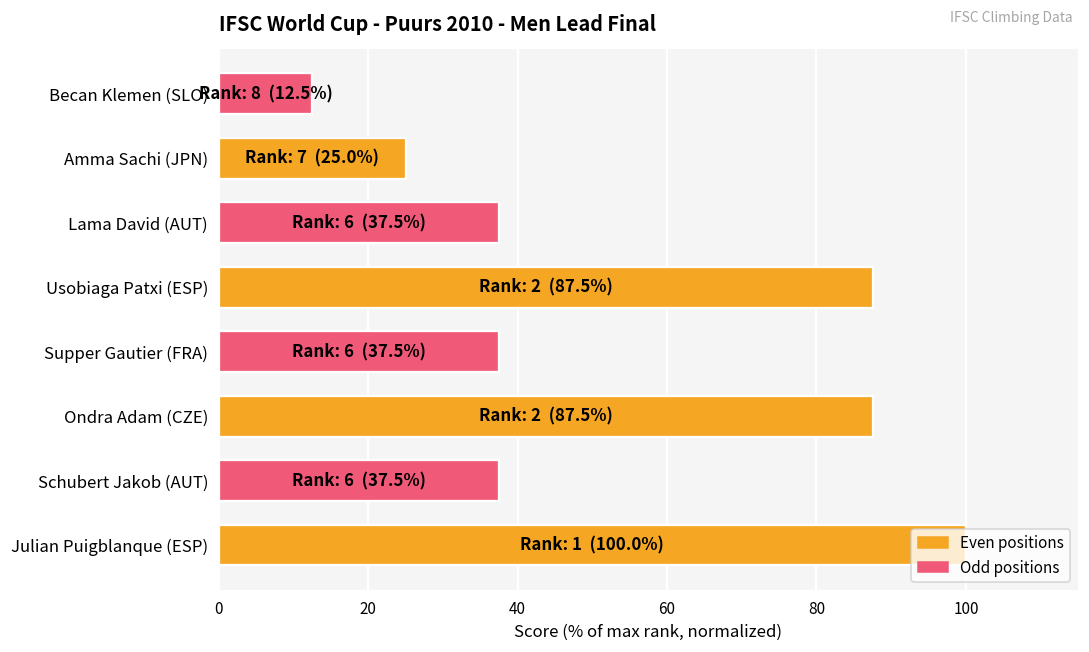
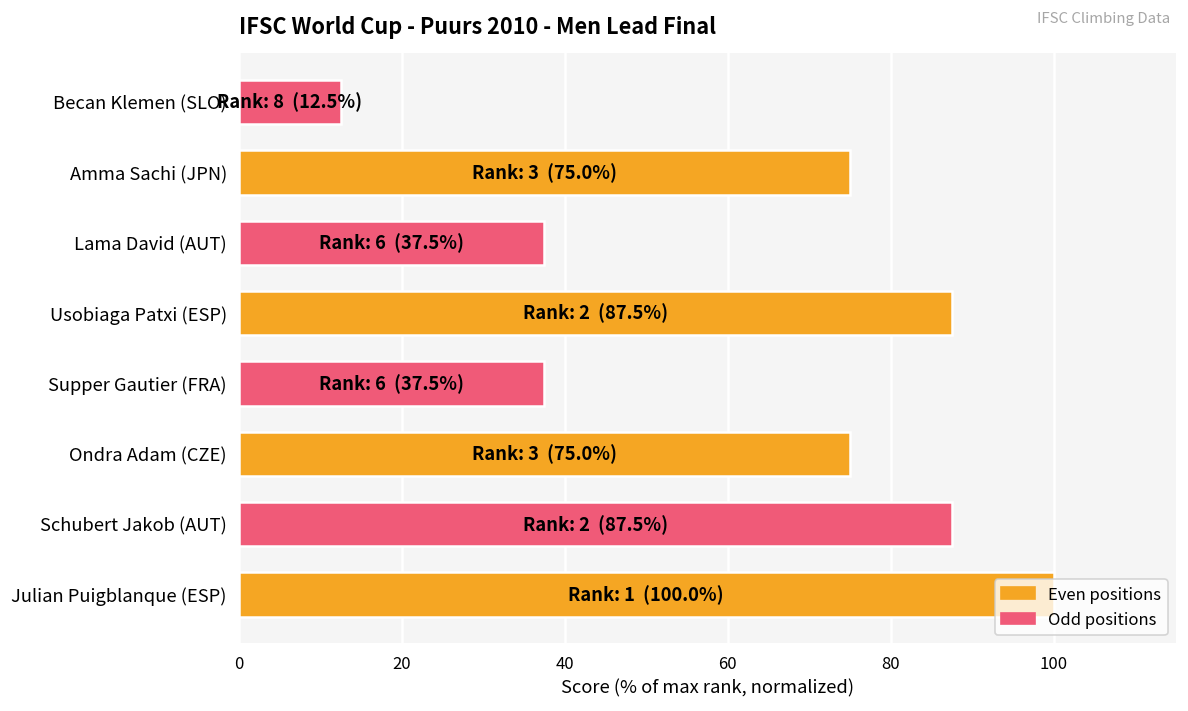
Amma Sachi (JPN): 7 (25.0%) -> 3 (75.0%)
Ondra Adam (CZE): 2 (87.5%) -> 3 (75.0%)
Schubert Jakob (AUT): 6 (37.5%) -> 2 (87.5%)
